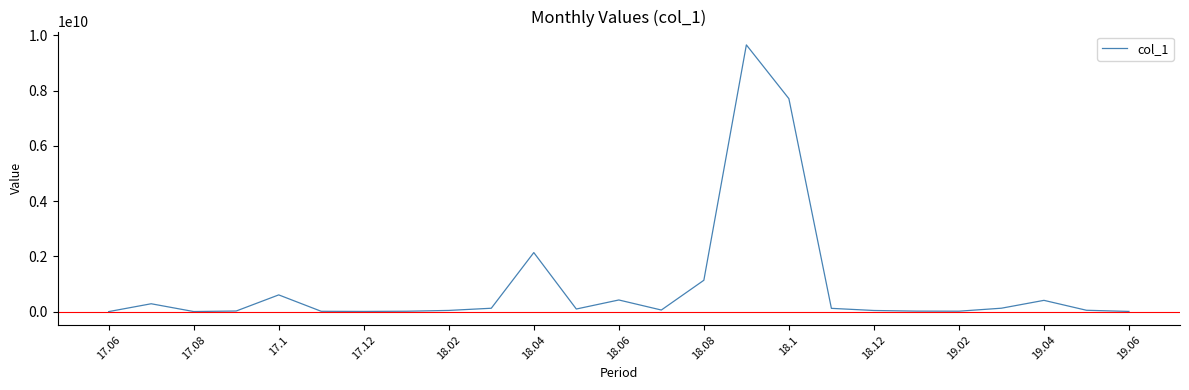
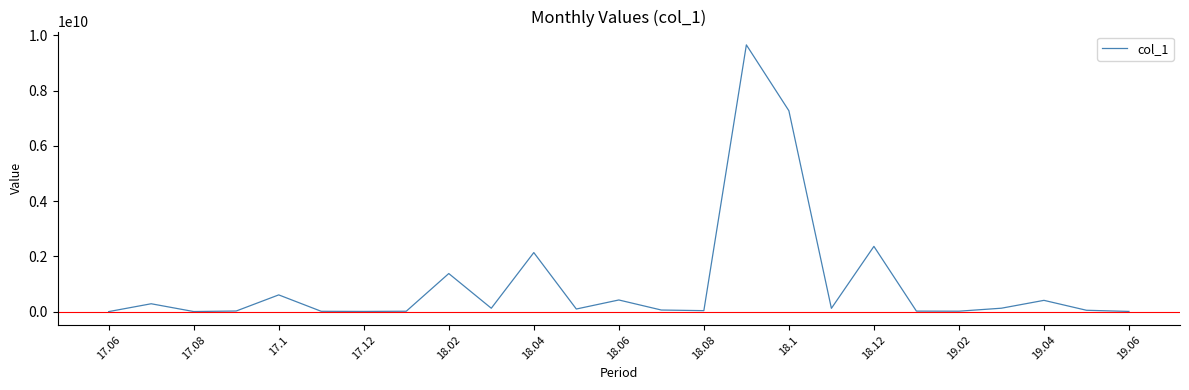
18.02: 0 -> 1400000000
18.08: 1100000000 -> 0
18.1: 7700000000 -> 7300000000
18.12: 0 -> 2400000000
